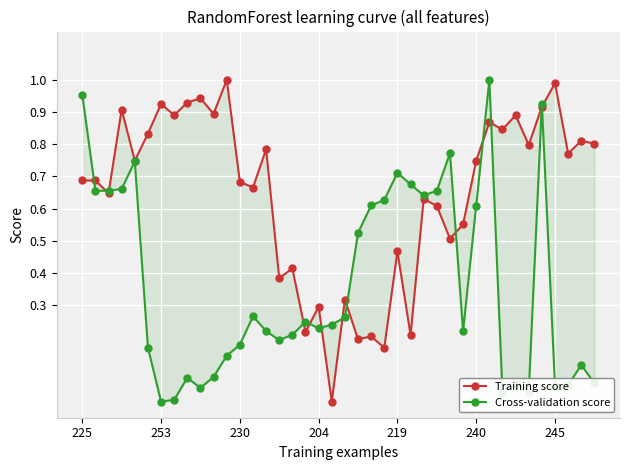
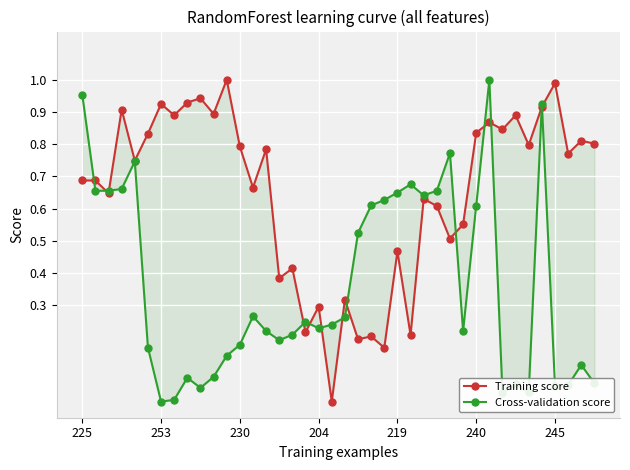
Training score, 230: 0.68 -> 0.79
Cross-validation score, 219: 0.71 -> 0.65
Training score, 240: 0.75 -> 0.84
